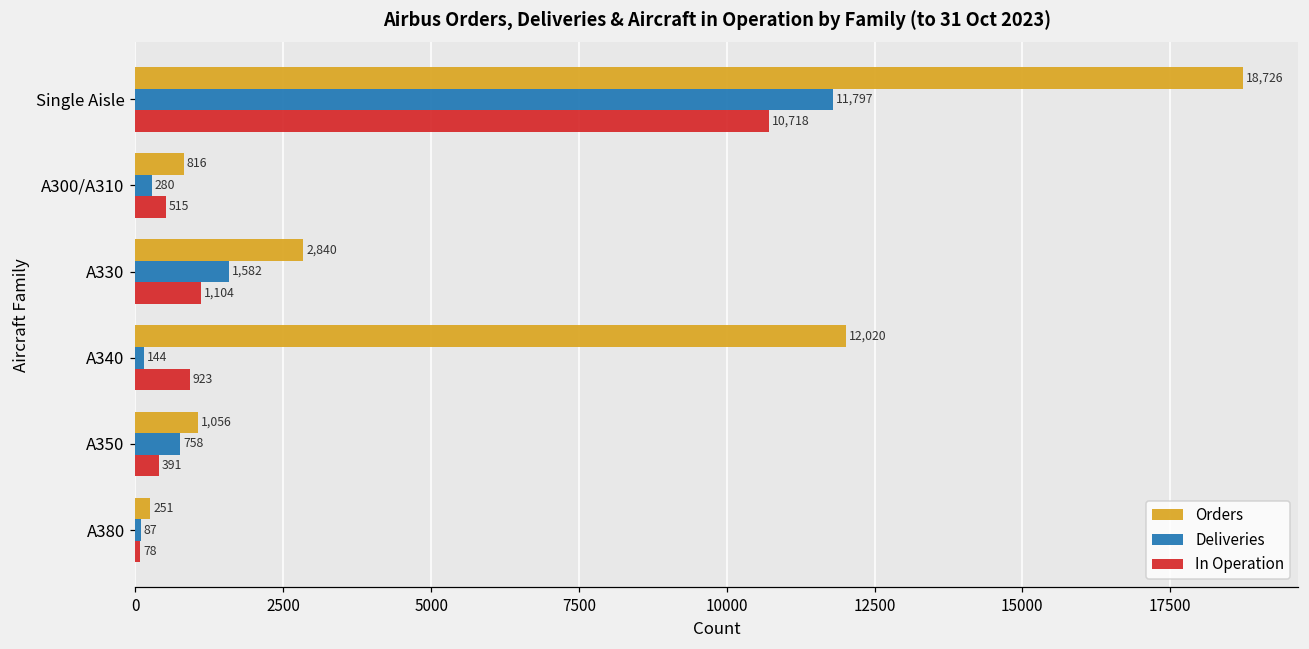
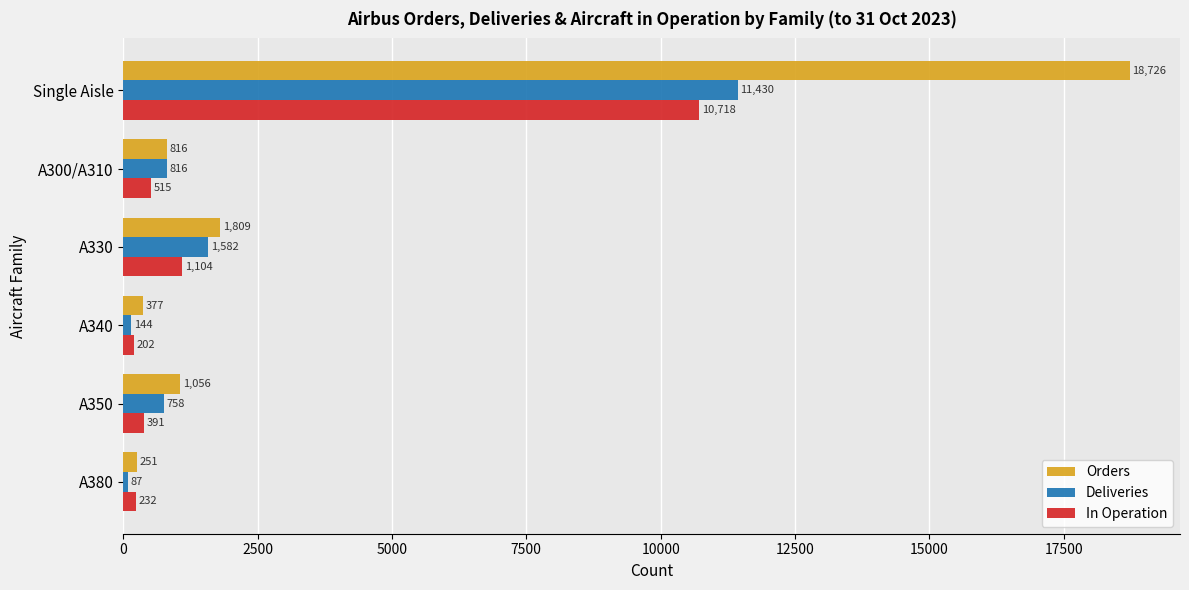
Deliveries, Single Aisle: 11,797 -> 11,430
Deliveries, A300/A310: 280 -> 816
Orders, A330: 2,840 -> 1,809
Orders, A340: 12,020 -> 377
In Operation, A340: 923 -> 202
In Operation, A380: 78 -> 232
